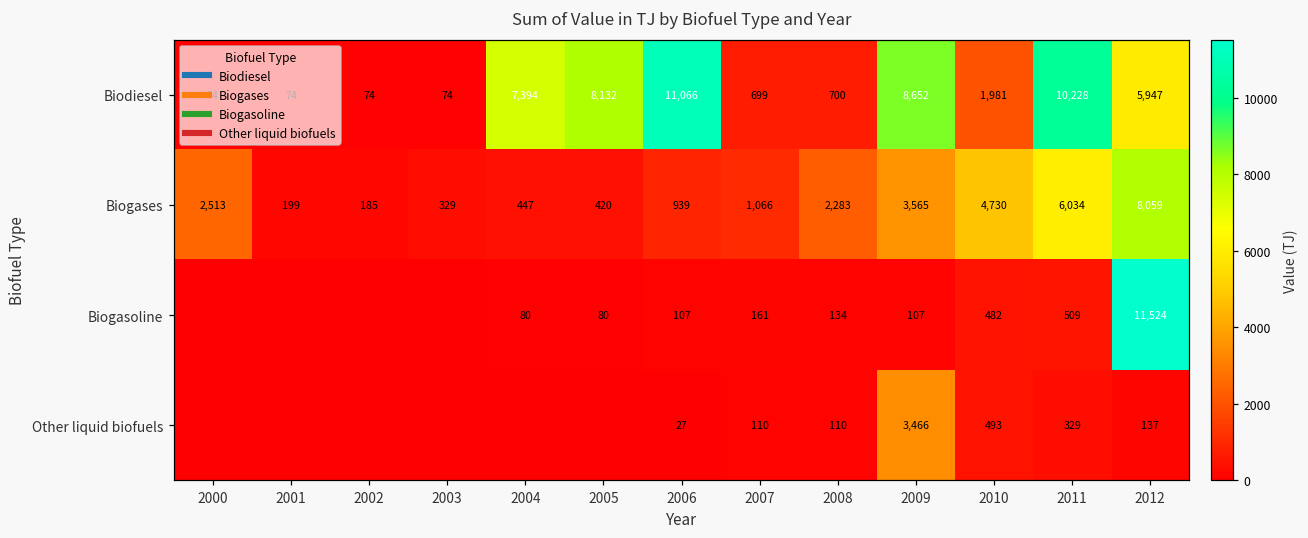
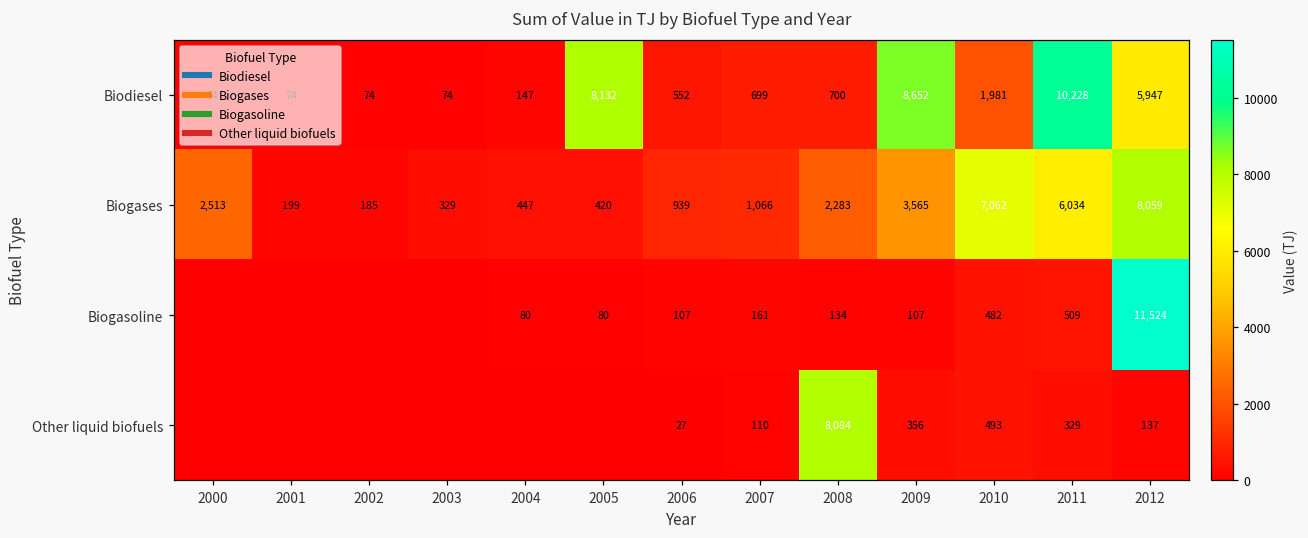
Biodiesel, 2004: 7,394 -> 147
Biodiesel, 2006: 11,066 -> 552
Biogases, 2010: 4,730 -> 7,062
Other liquid biofuels, 2008: 110 -> 8,084
Other liquid biofuels, 2009: 3,466 -> 356
